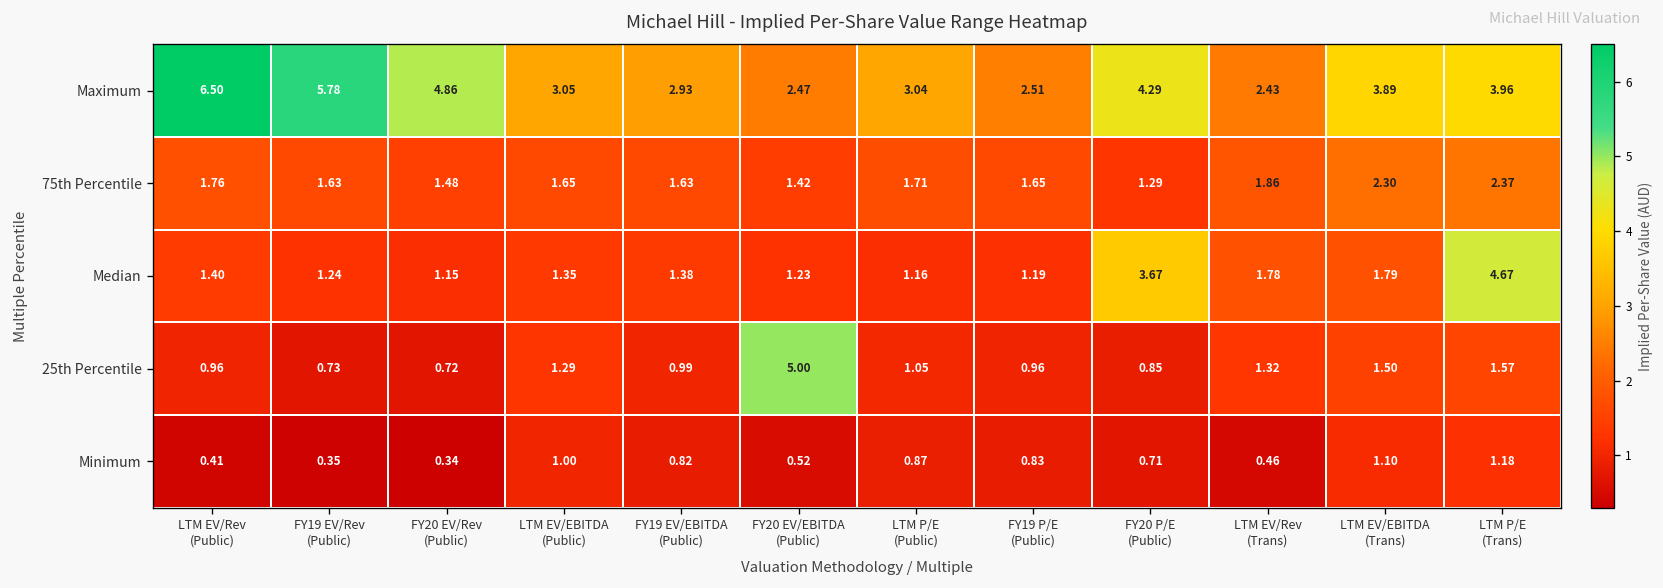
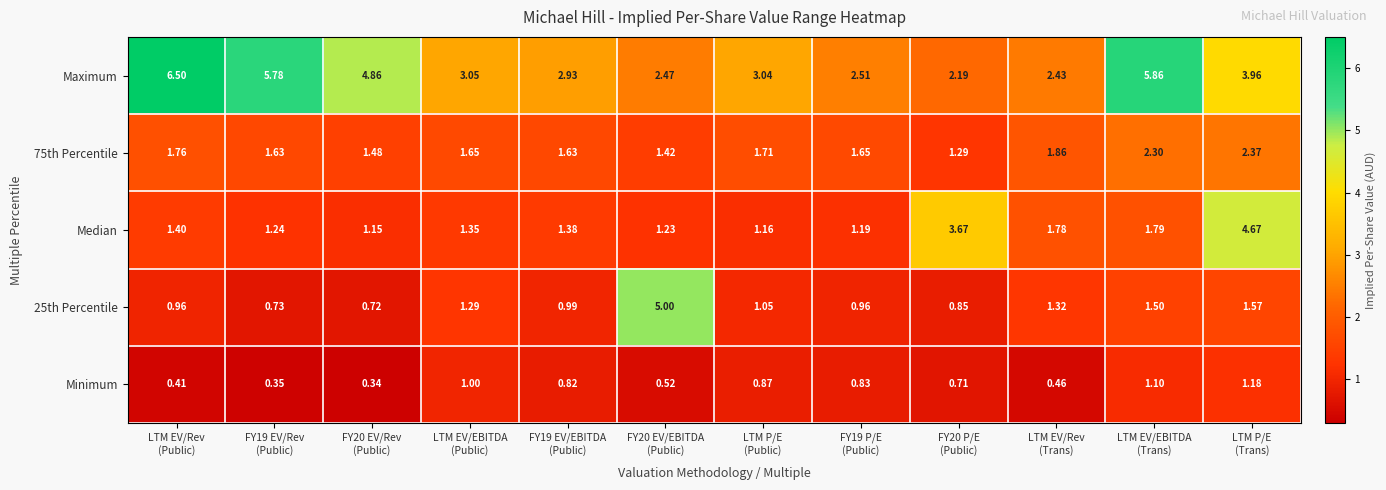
Maximum, FY20 P/E (Public): 4.29 -> 2.19
Maximum, LTM EV/EBITDA (Trans): 3.89 -> 5.86
